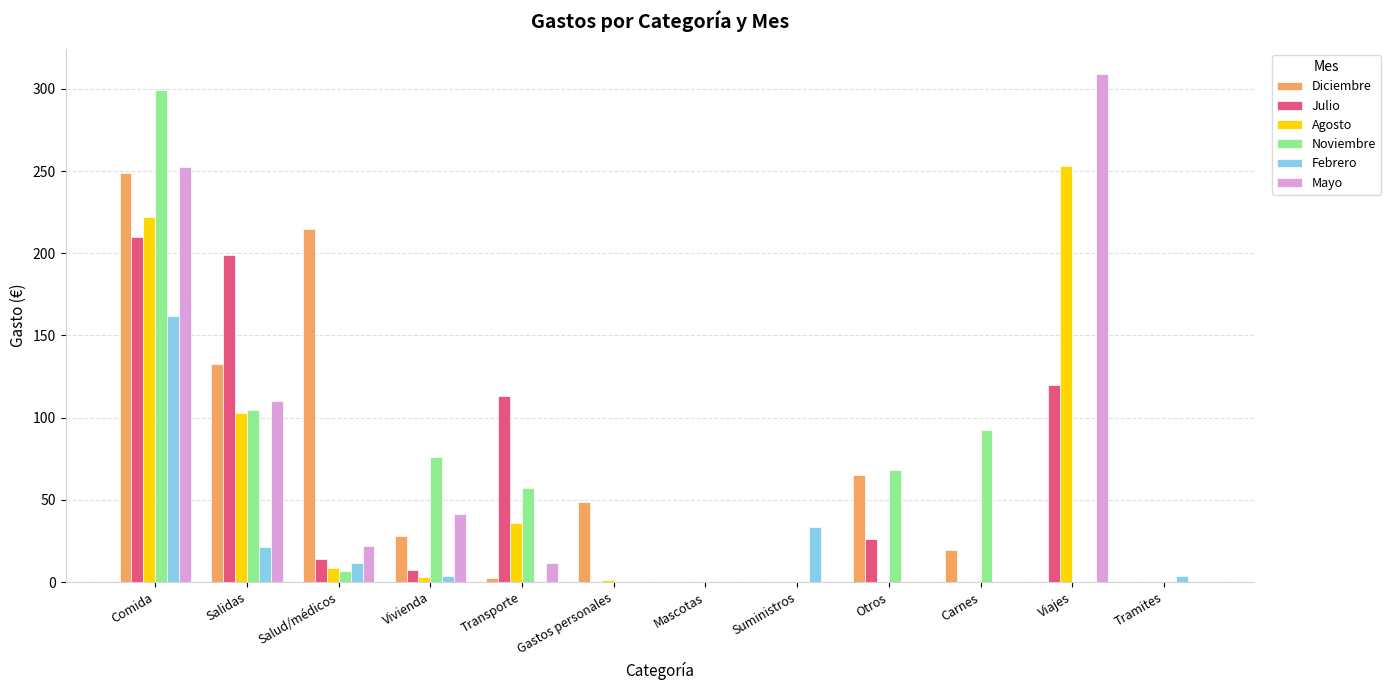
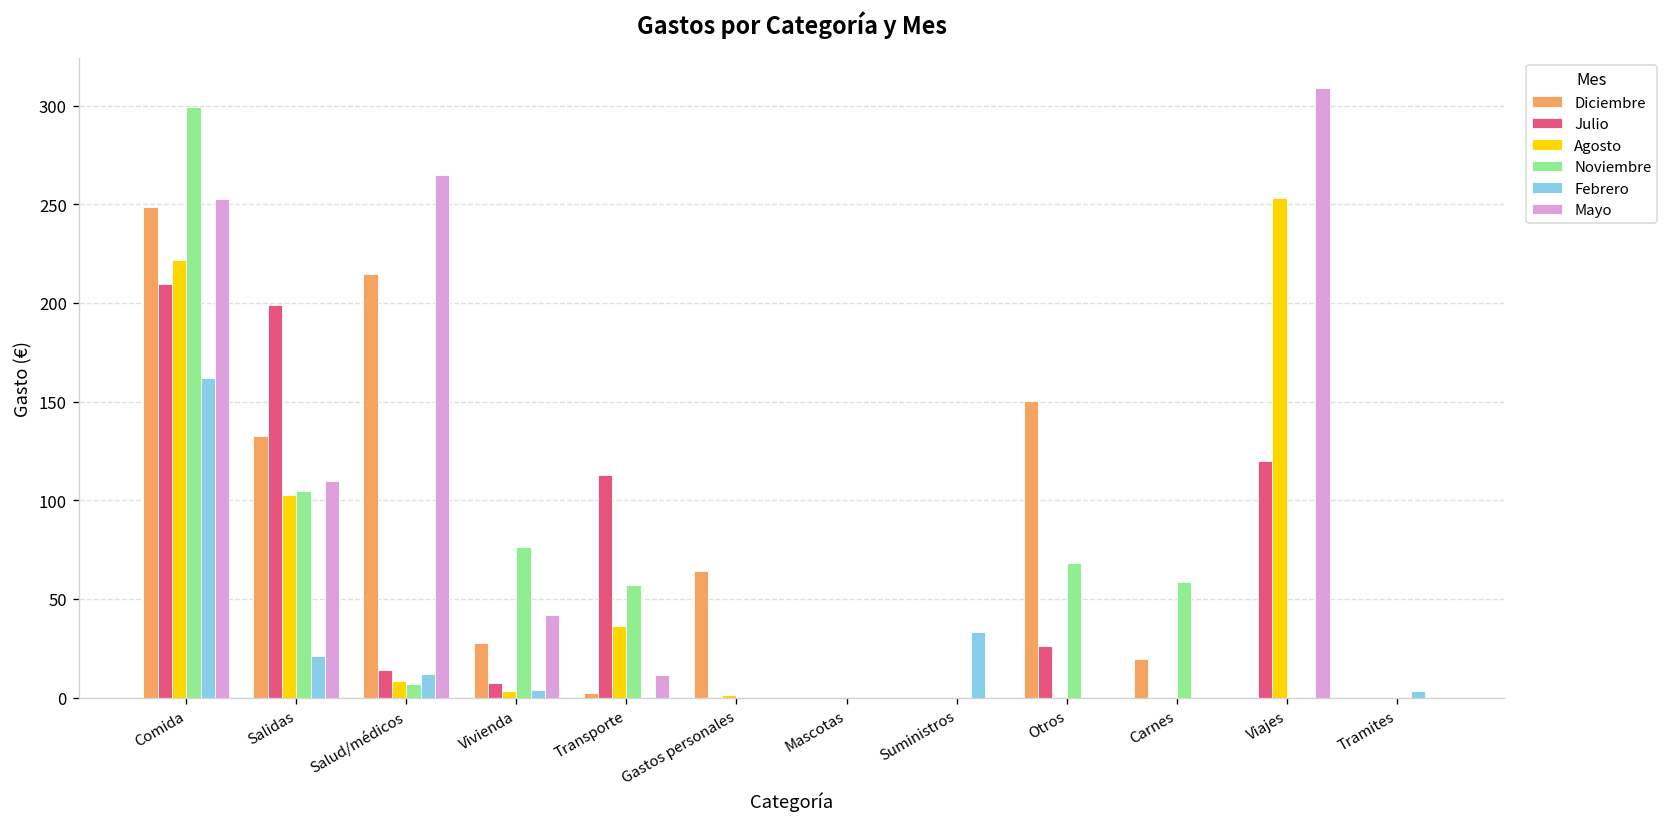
Mayo, Salud/médicos: 22 -> 265
Diciembre, Gastos personales: 49 -> 64
Diciembre, Otros: 65 -> 150
Noviembre, Carnes: 92 -> 59
